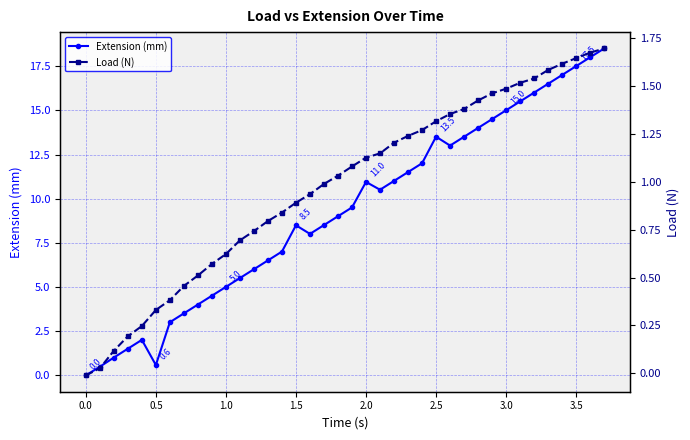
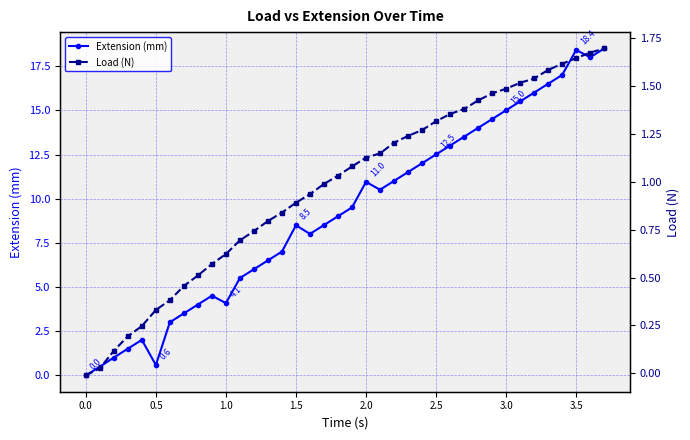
Extension (mm), 1.0: 5.0 -> 4.1
Extension (mm), 2.5: 13.5 -> 12.5
Extension (mm), 3.5: 17.5 -> 18.4
